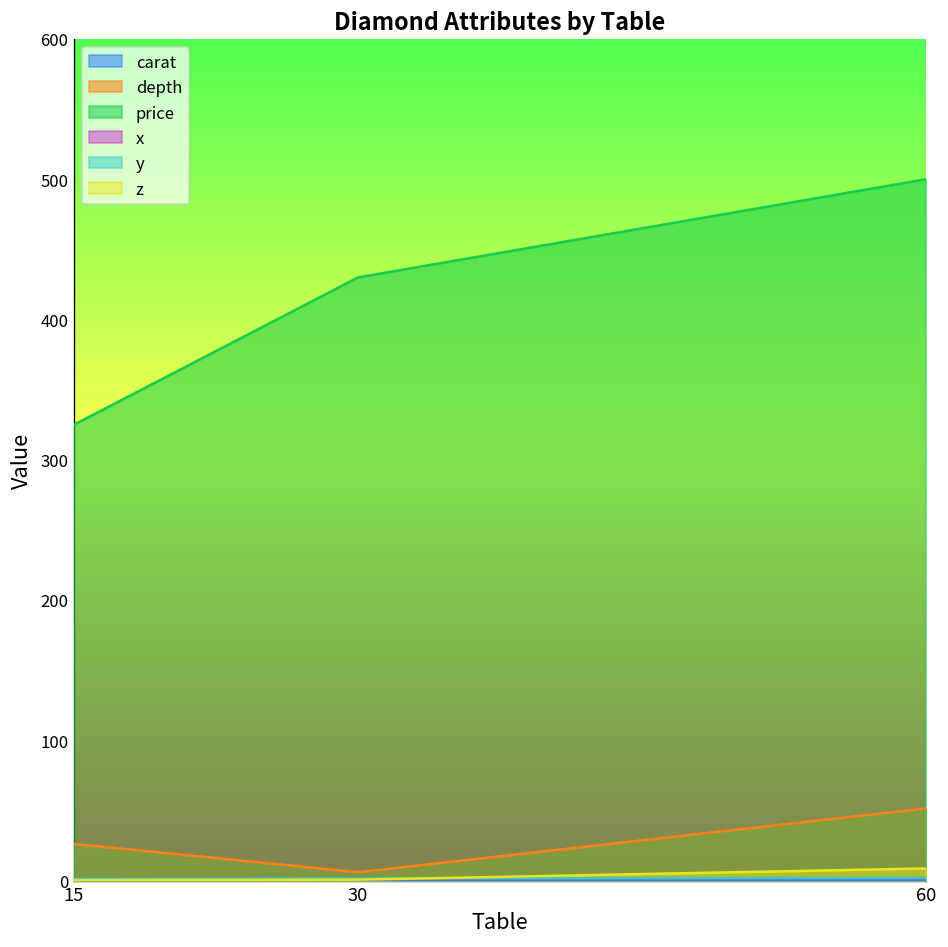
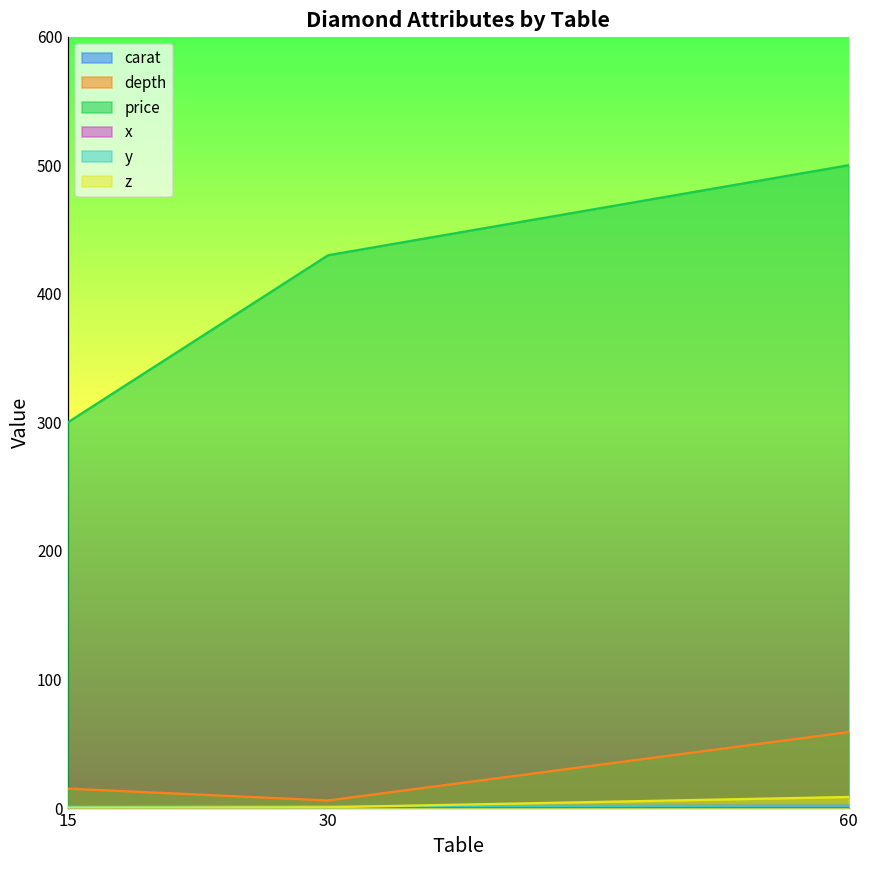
depth, 15: 26 -> 15
price, 15: 325 -> 300
depth, 60: 51 -> 59
